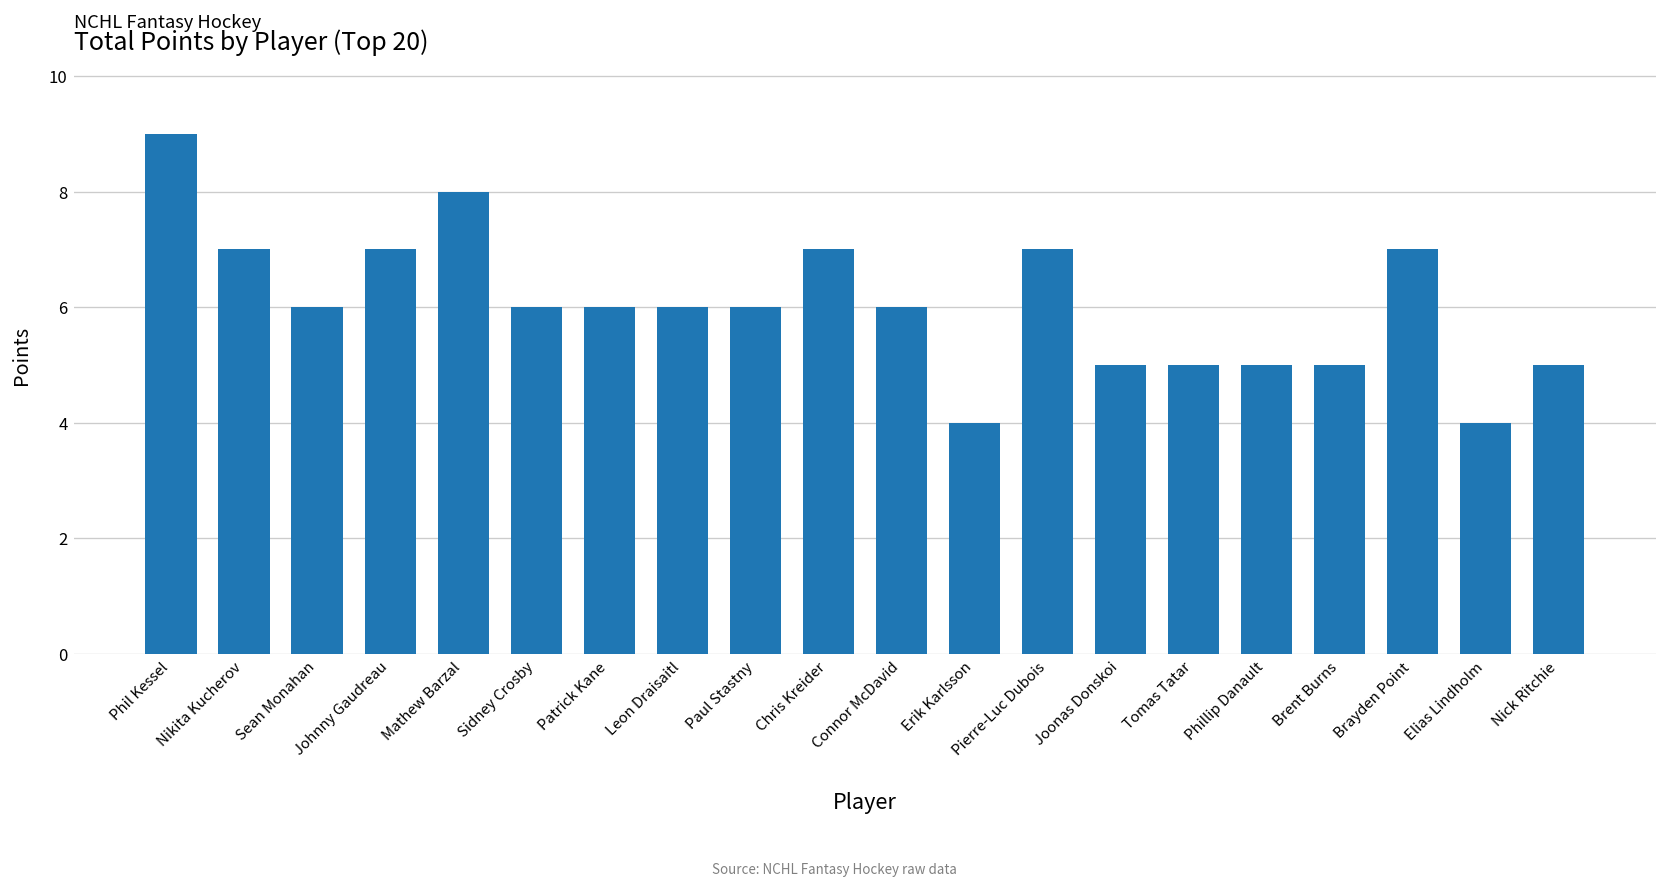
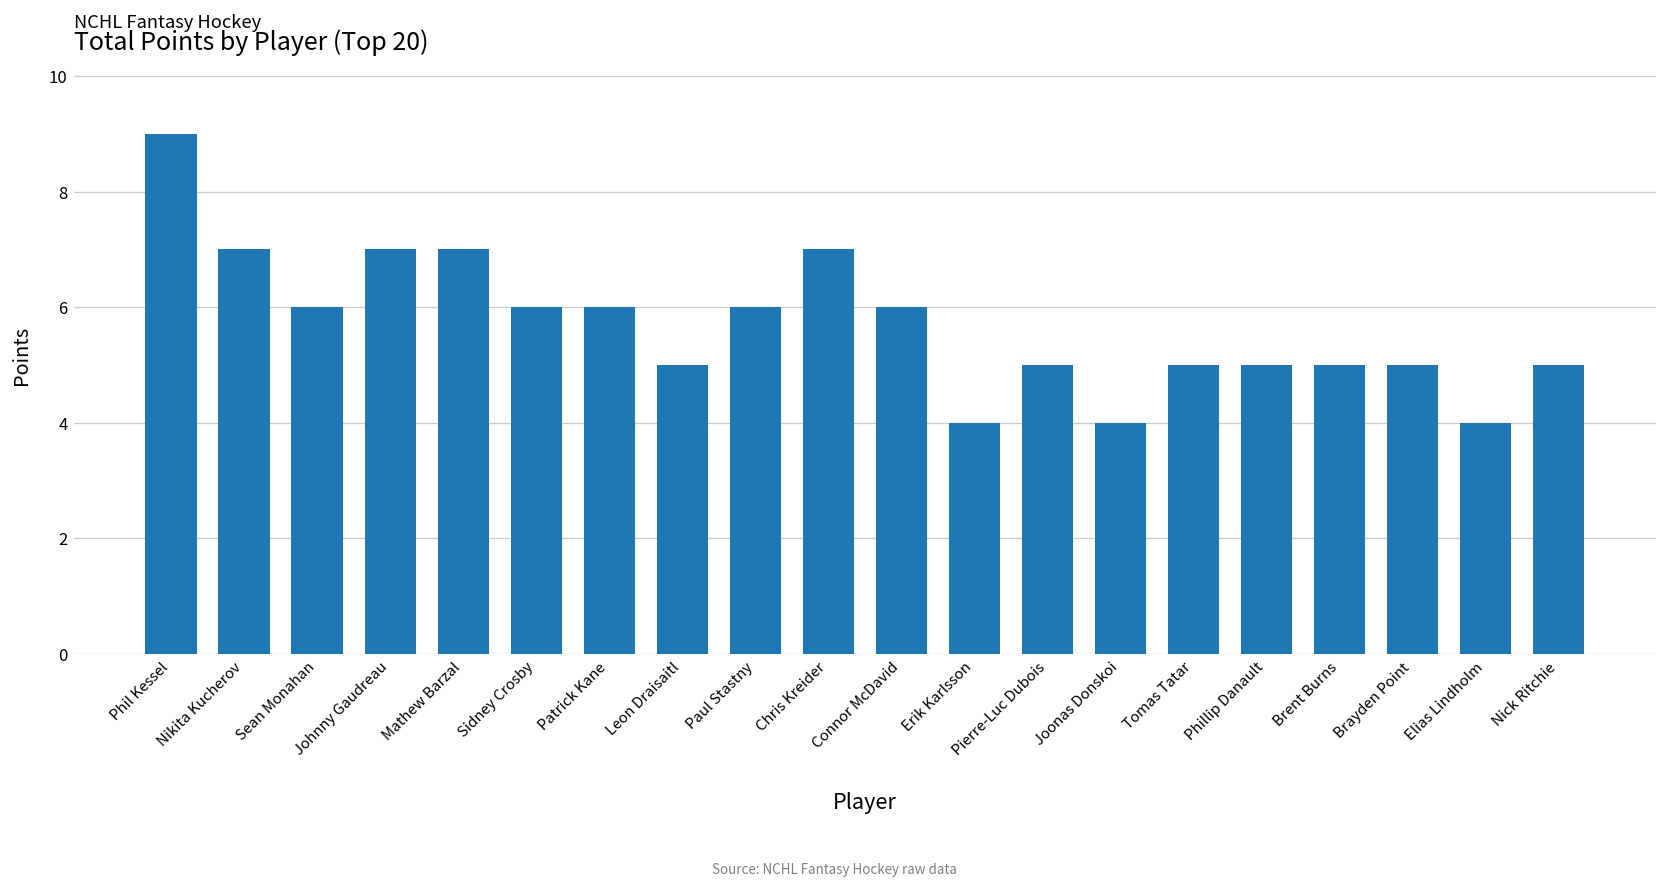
Mathew Barzal: 8 -> 7
Leon Draisaitl: 6 -> 5
Pierre-Luc Dubois: 7 -> 5
Joonas Donskoi: 5 -> 4
Brayden Point: 7 -> 5
